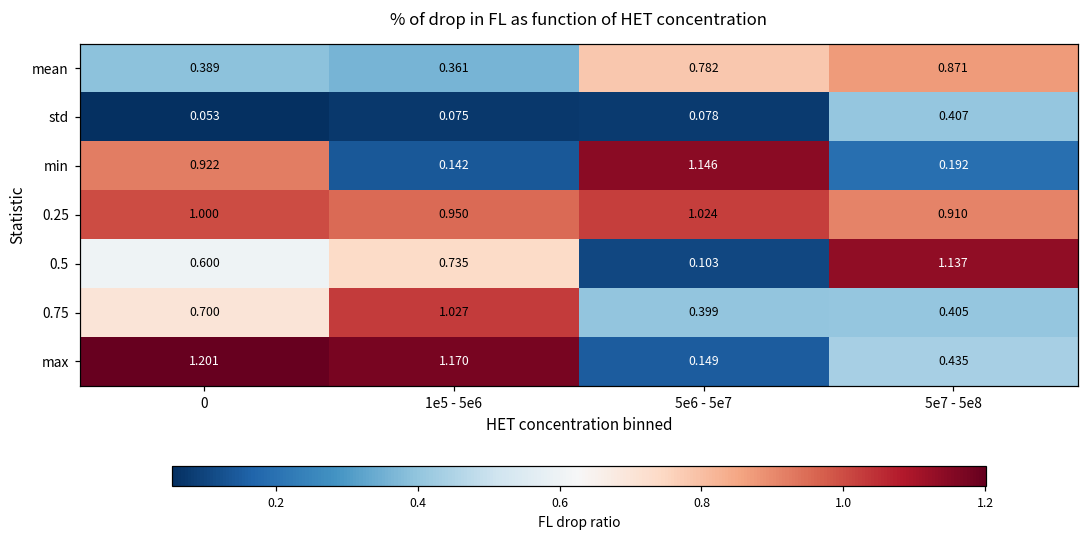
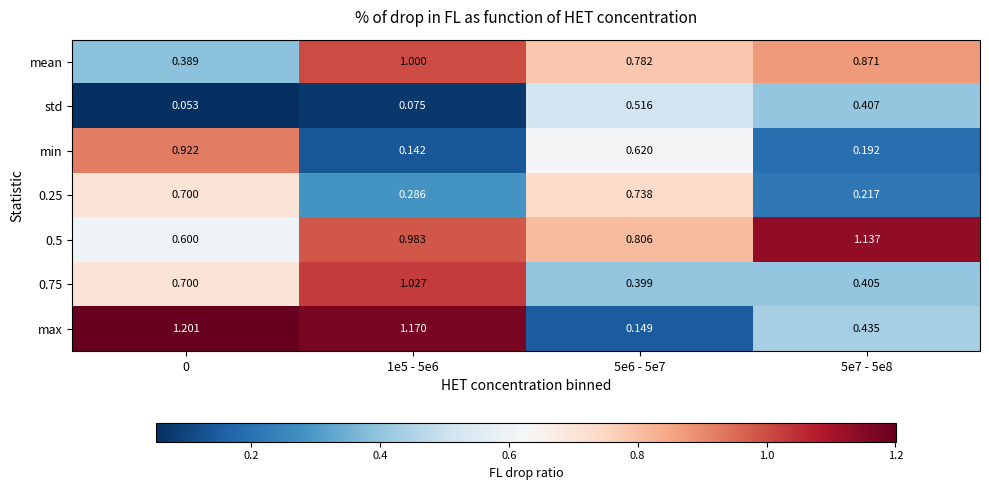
mean, 1e5 - 5e6: 0.361 -> 1.000
std, 5e6 - 5e7: 0.078 -> 0.516
min, 5e6 - 5e7: 1.146 -> 0.620
0.25, 0: 1.000 -> 0.700
0.25, 1e5 - 5e6: 0.950 -> 0.286
0.25, 5e6 - 5e7: 1.024 -> 0.738
0.25, 5e7 - 5e8: 0.910 -> 0.217
0.5, 1e5 - 5e6: 0.735 -> 0.983
0.5, 5e6 - 5e7: 0.103 -> 0.806
